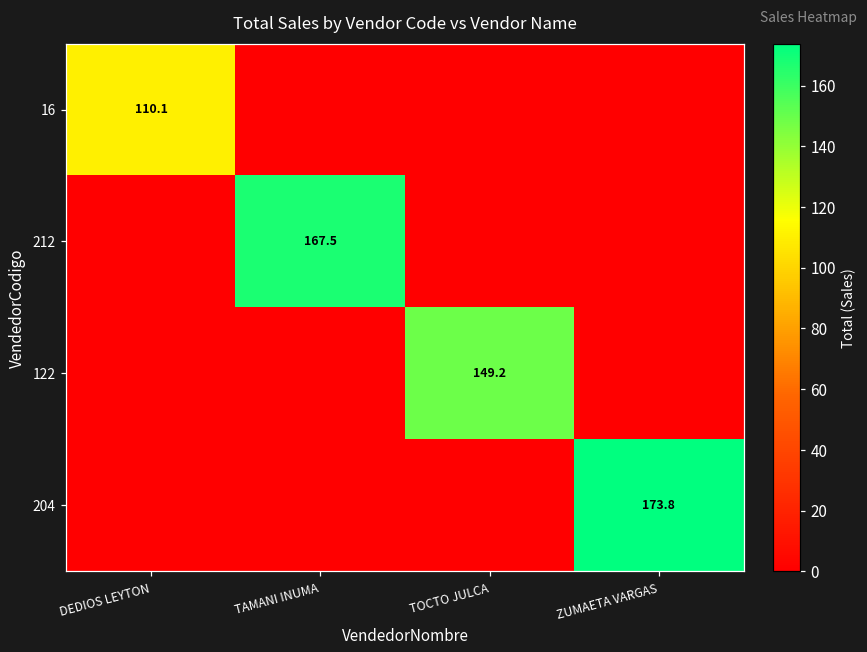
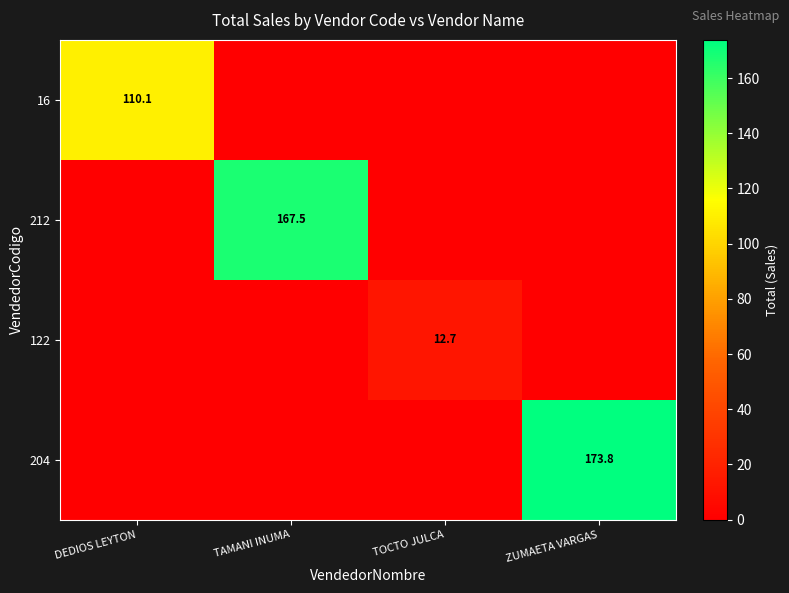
122, TOCTO JULCA: 149.2 -> 12.7
